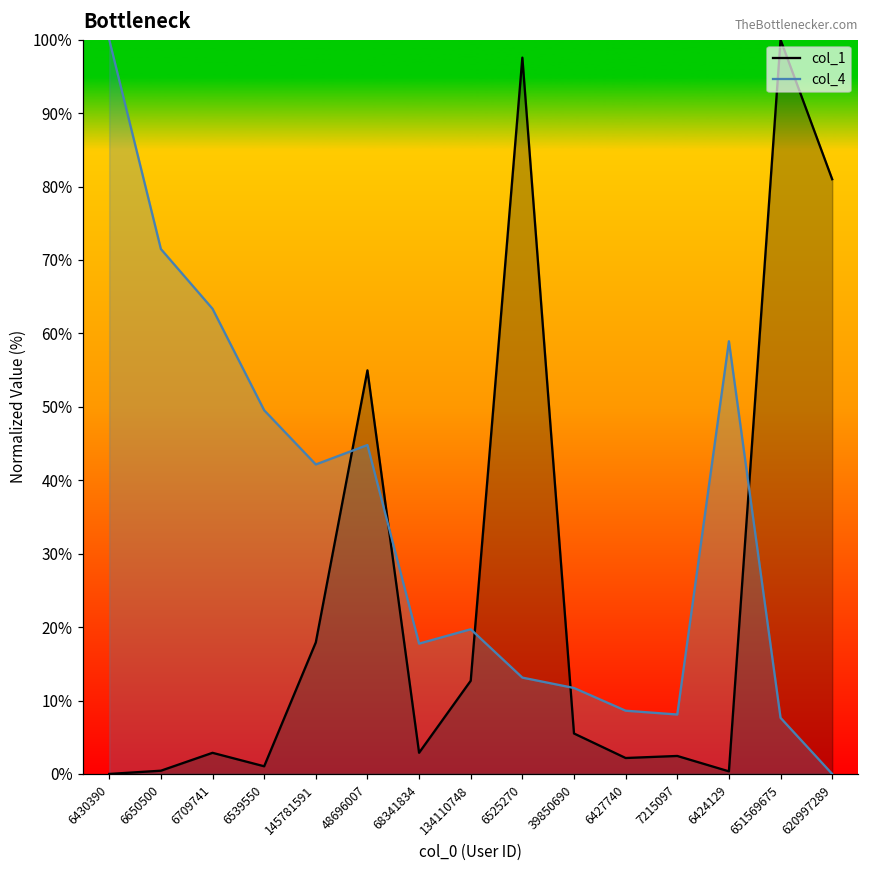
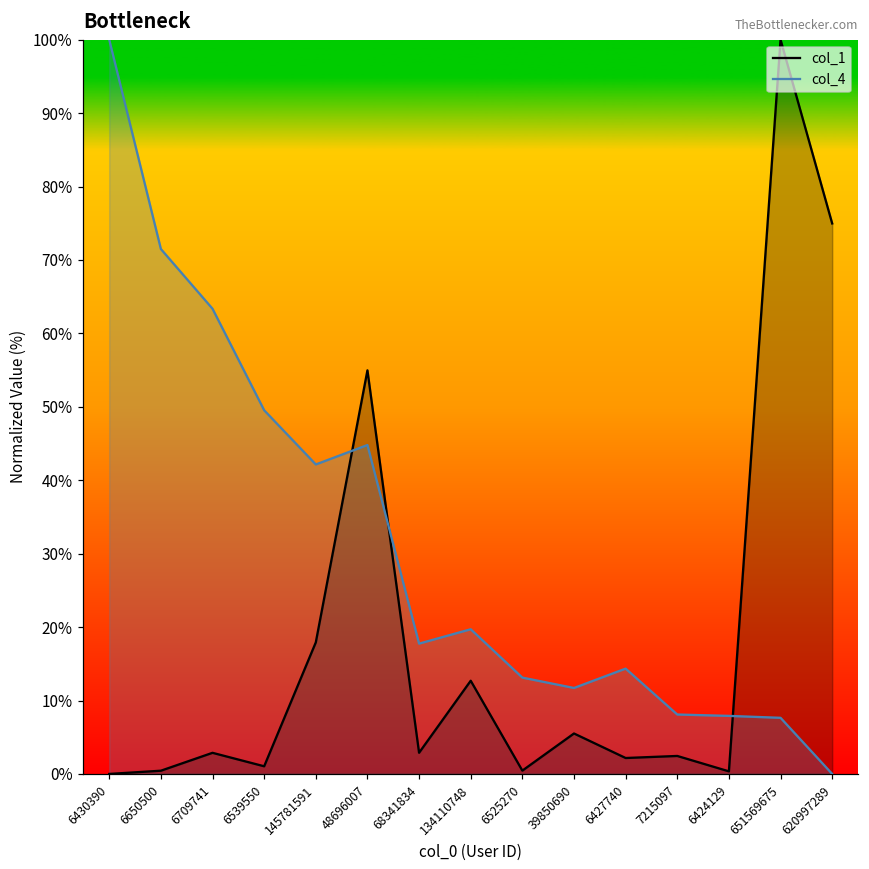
col_1, 6525270: 98% -> 0%
col_4, 6427740: 9% -> 14%
col_4, 6424129: 59% -> 8%
col_1, 620997289: 81% -> 75%
